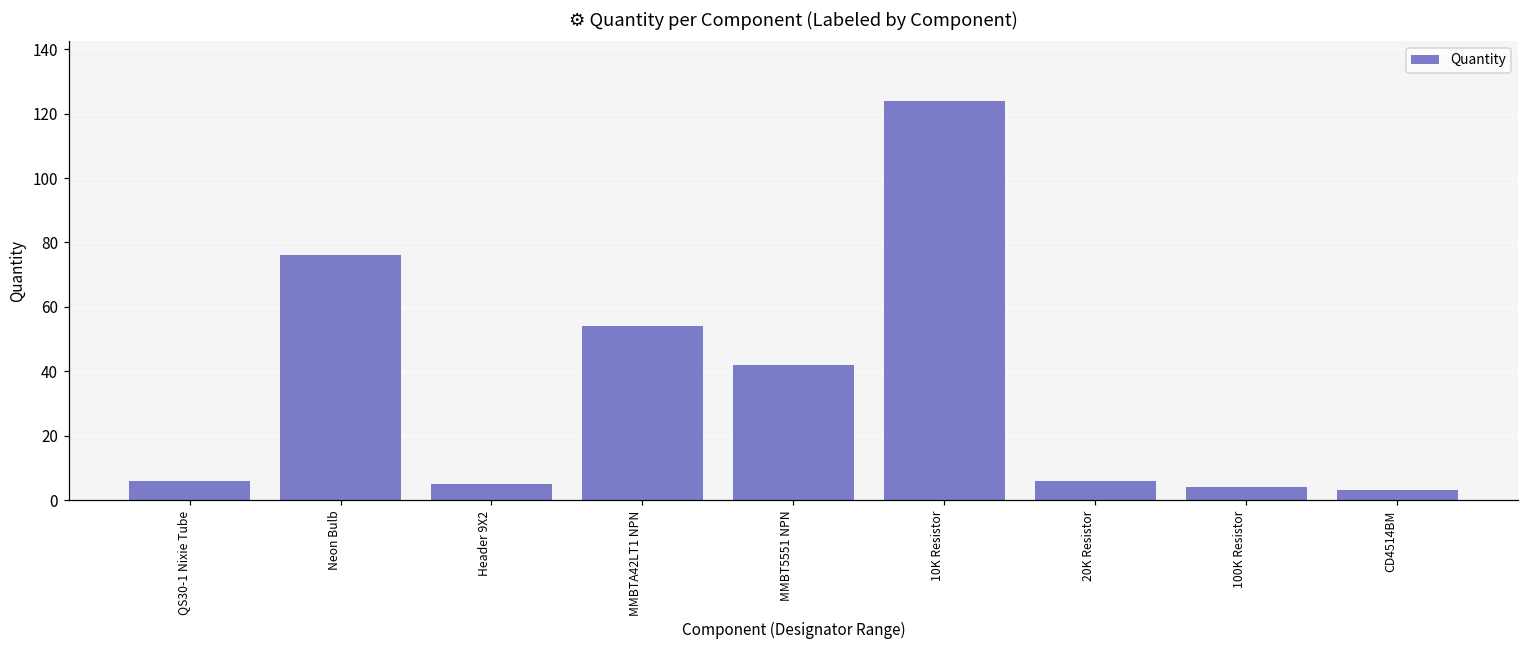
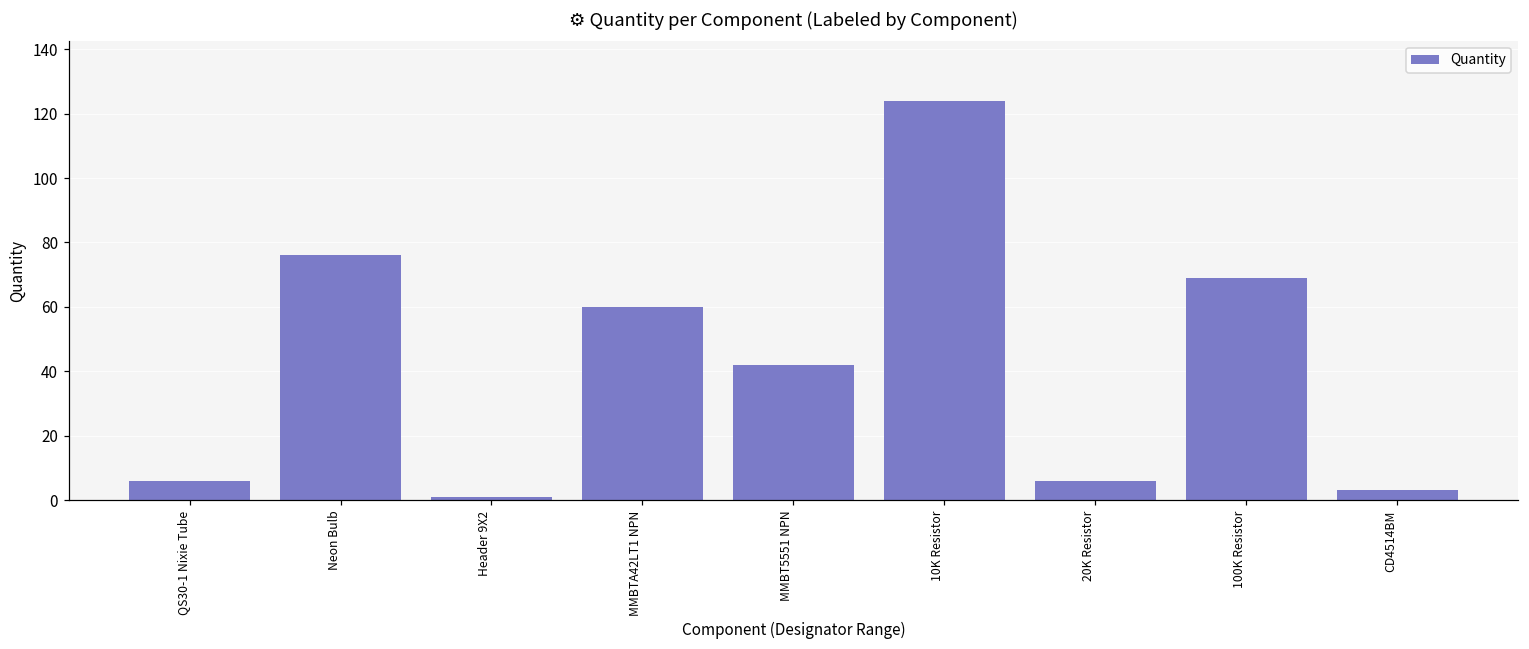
Header 9X2: 5 -> 1
MMBTA42LT1 NPN: 54 -> 60
100K Resistor: 4 -> 69
